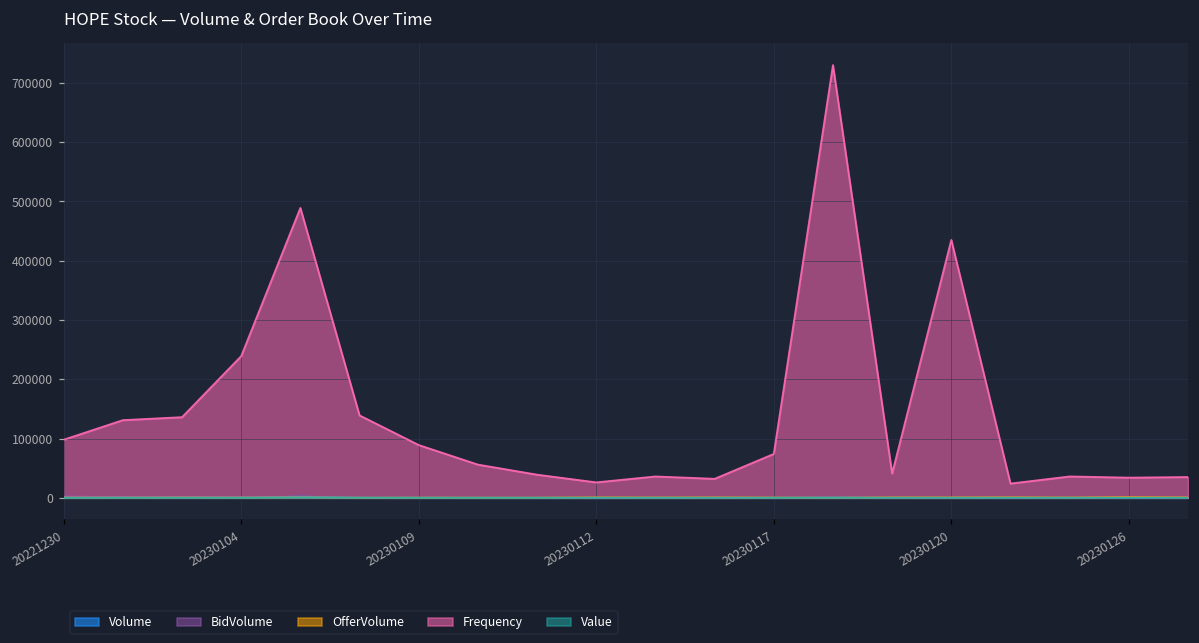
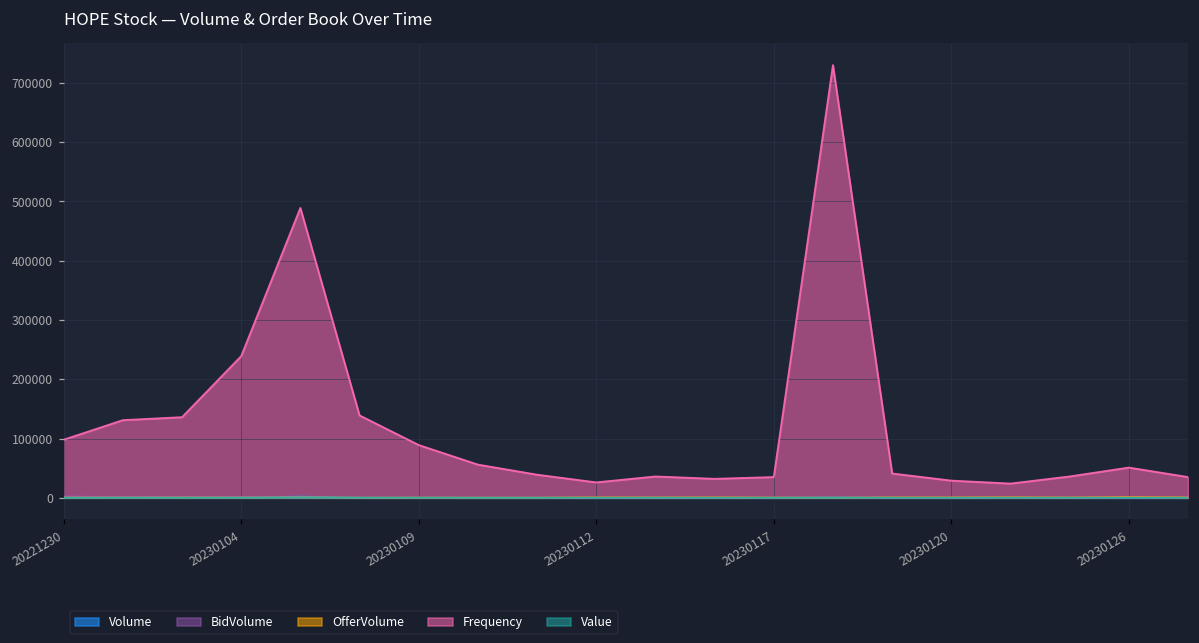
Frequency, 20230117: 70000 -> 40000
Frequency, 20230120: 440000 -> 30000
Frequency, 20230126: 30000 -> 50000
